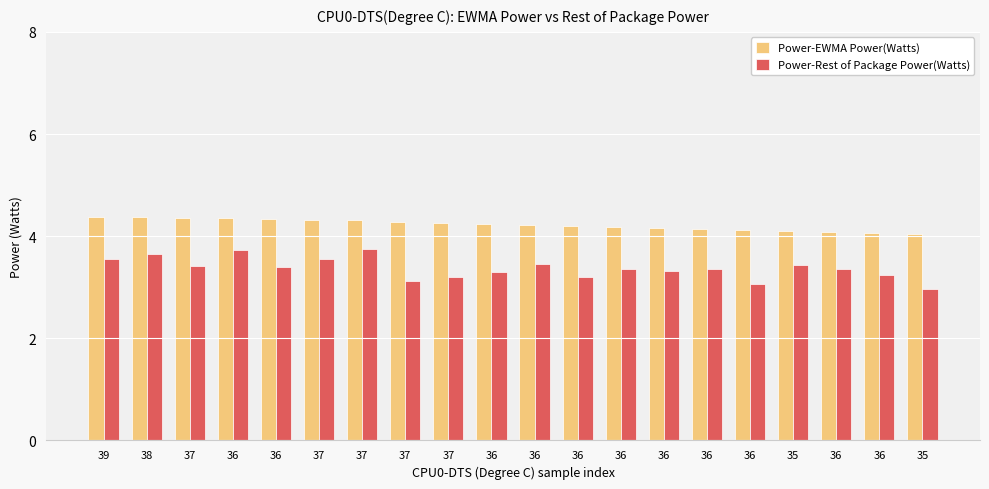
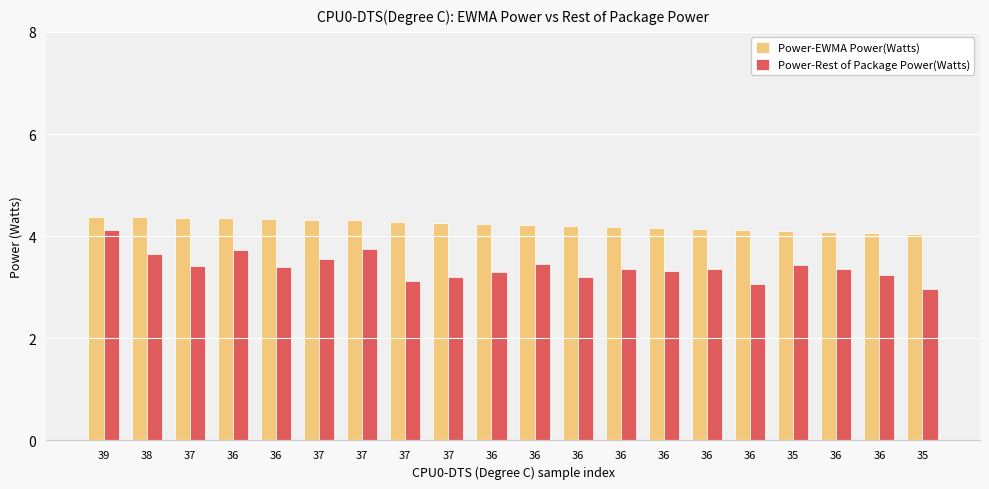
Power-Rest of Package Power(Watts), 39: 3.6 -> 4.1
